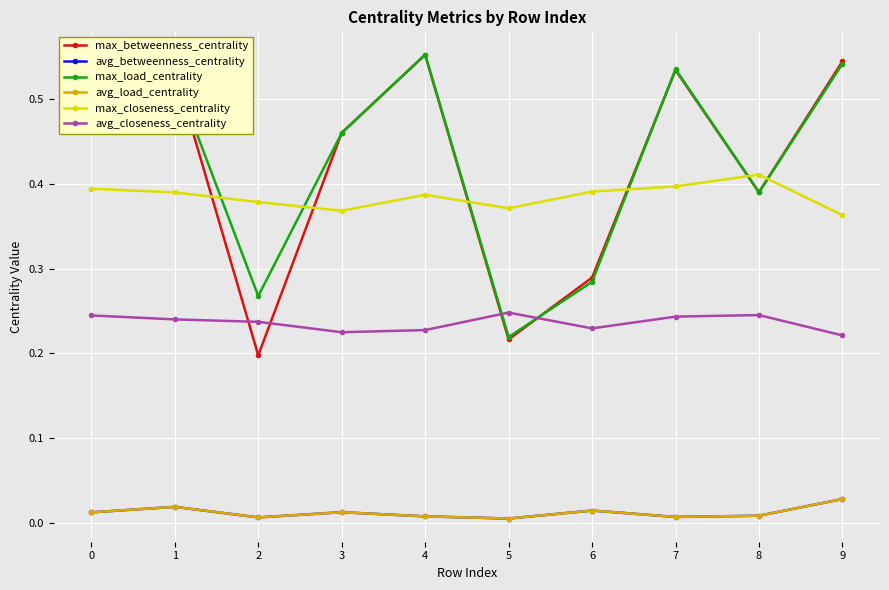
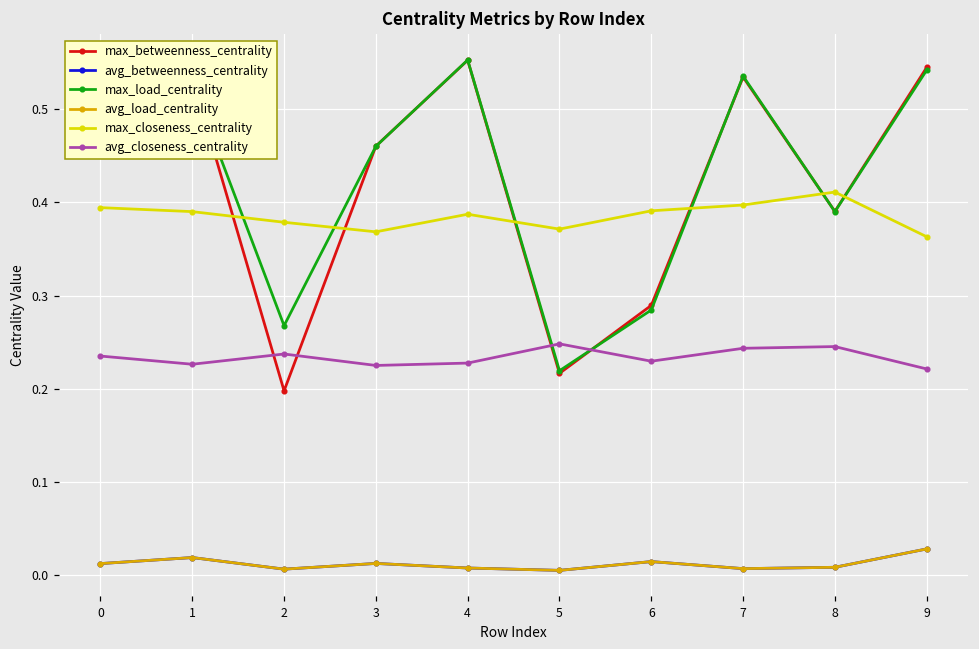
avg_closeness_centrality, 0: 0.24 -> 0.23
avg_closeness_centrality, 1: 0.24 -> 0.23
